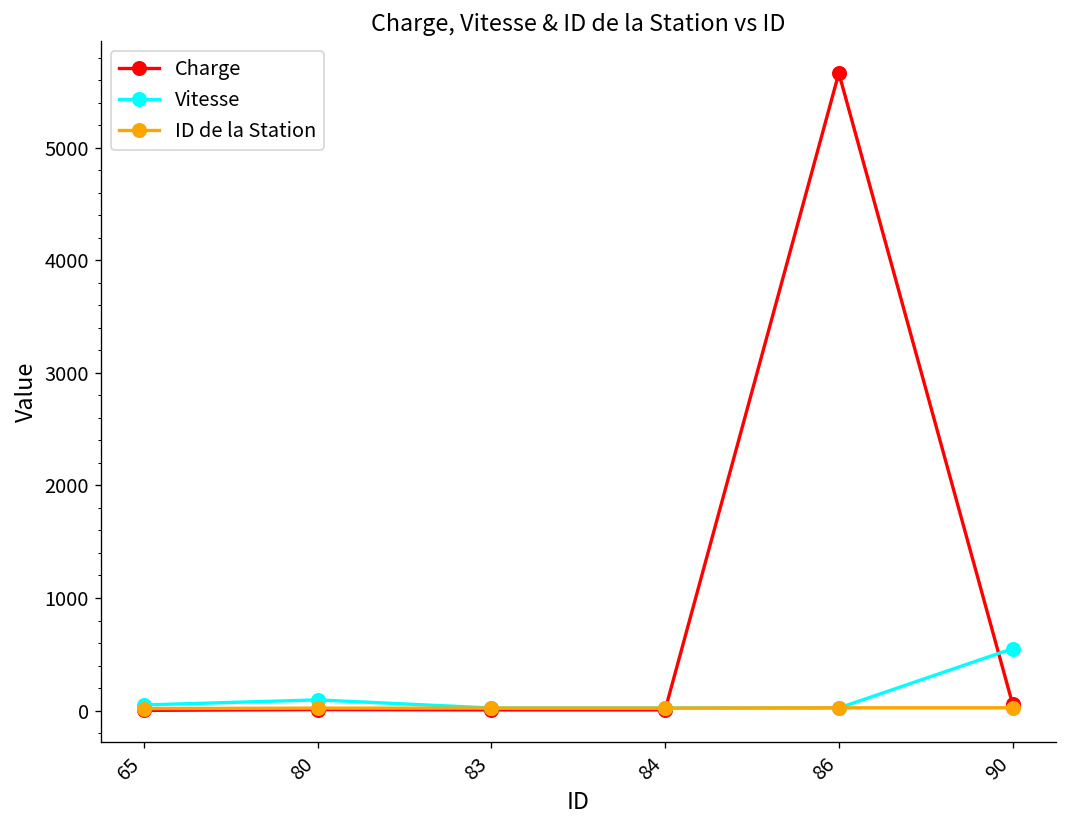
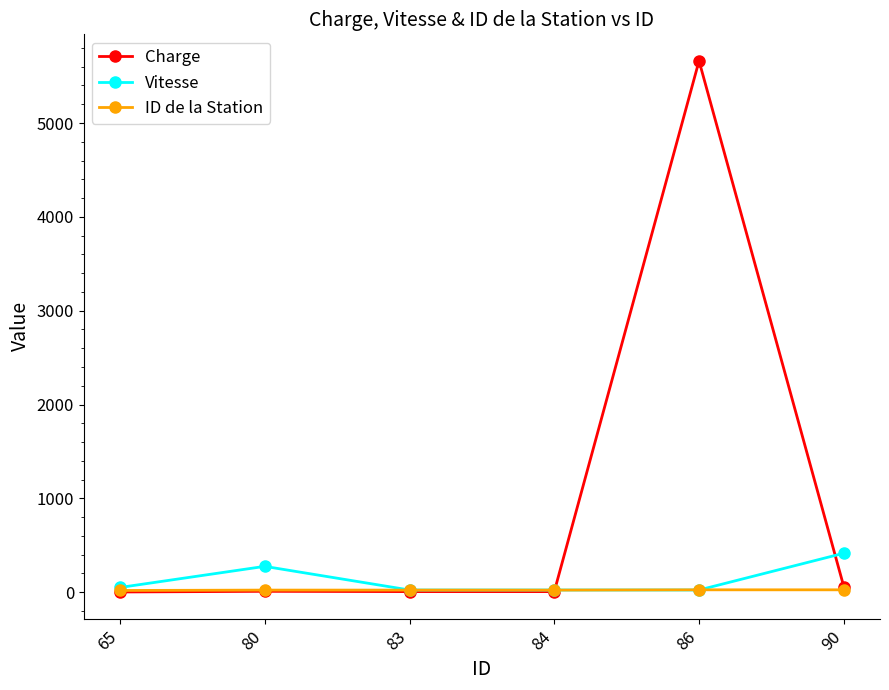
Vitesse, 80: 100 -> 300
Vitesse, 90: 600 -> 400
